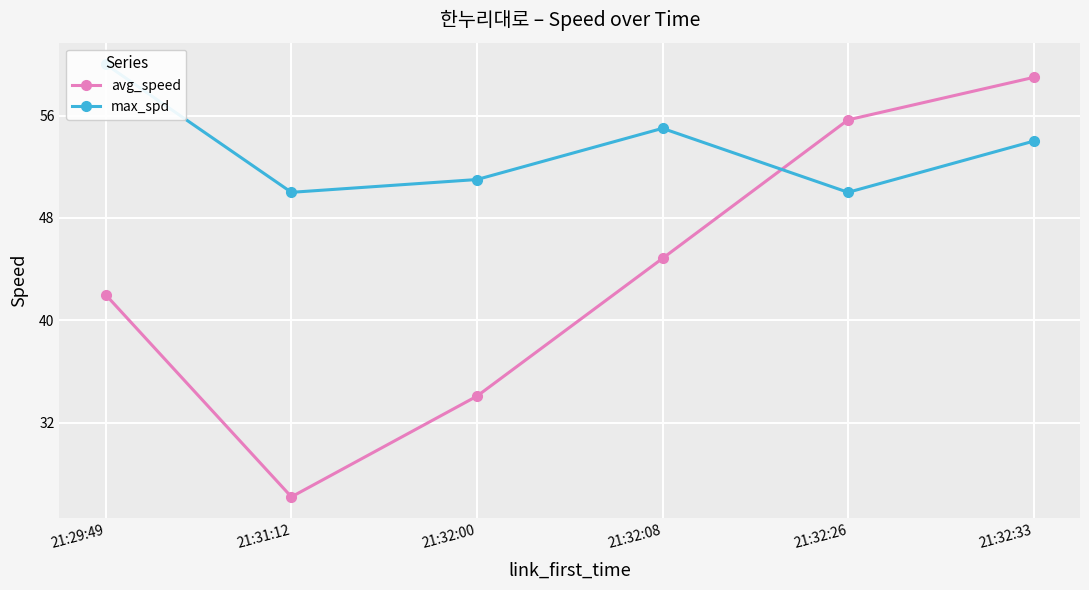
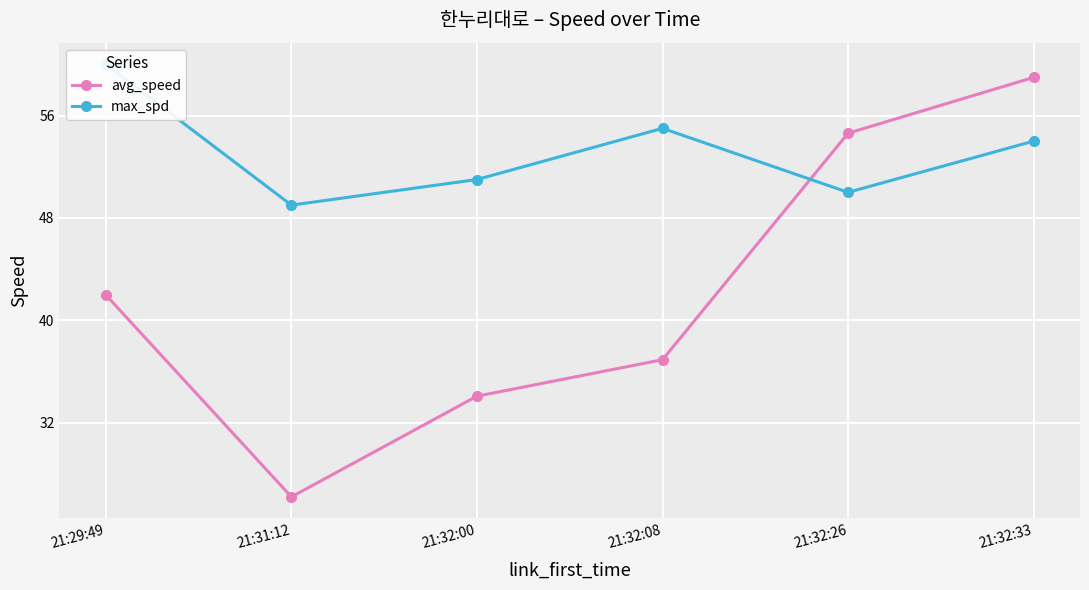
max_spd, 21:31:12: 50 -> 49
avg_speed, 21:32:08: 44.8 -> 36.9
avg_speed, 21:32:26: 55.7 -> 54.6
